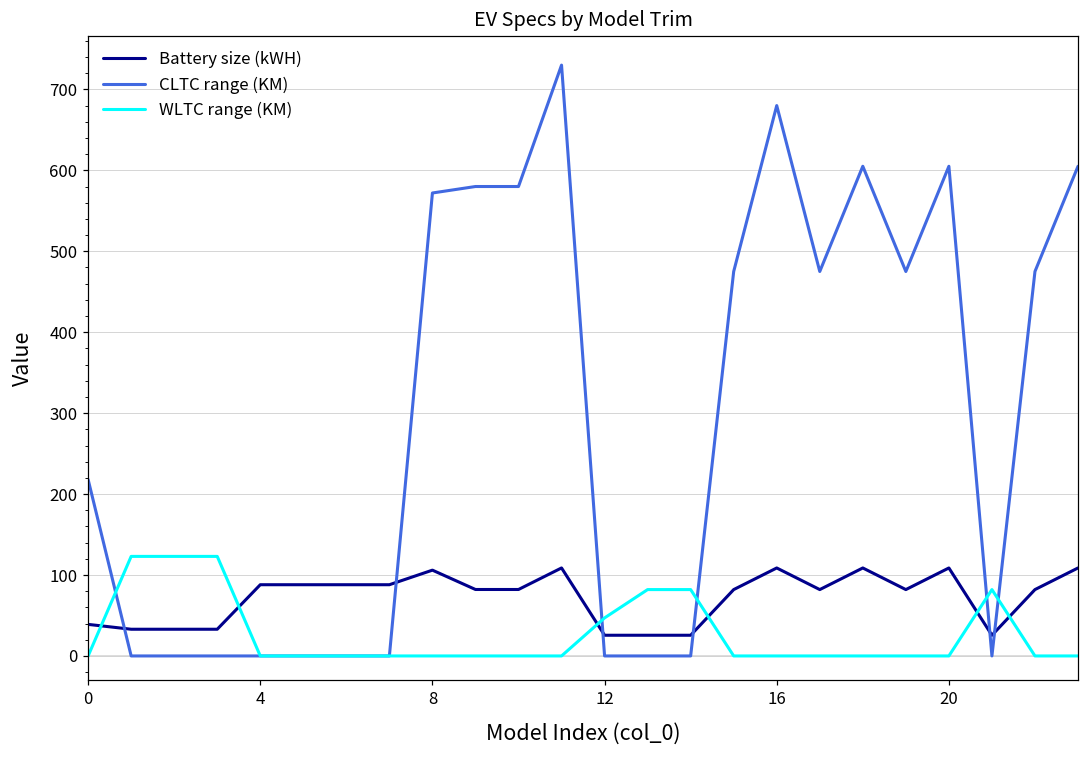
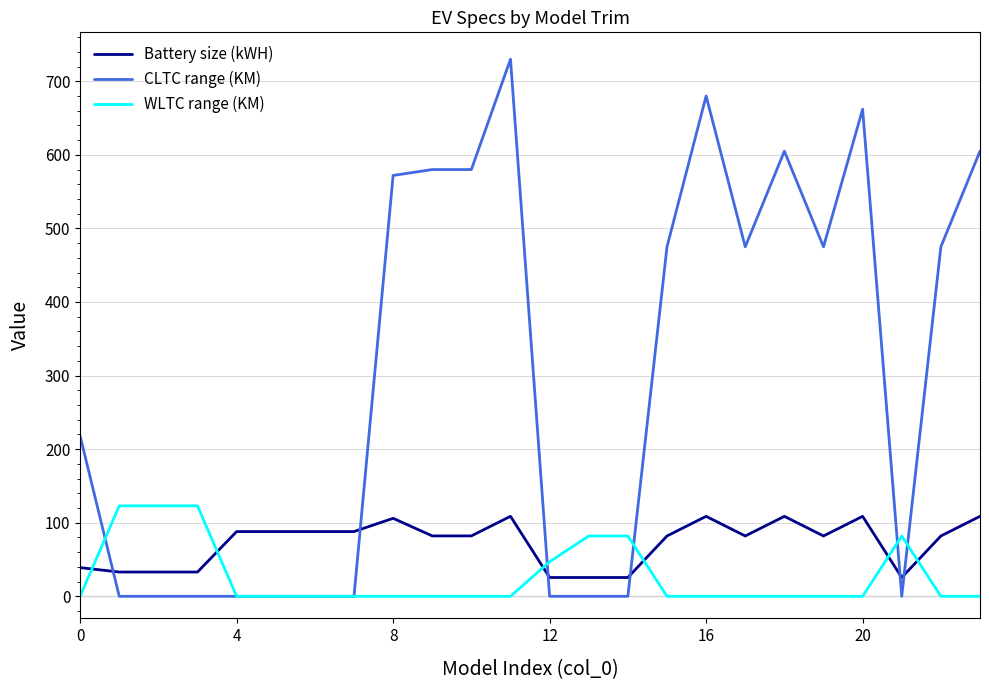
CLTC range (KM), 20: 610 -> 660
